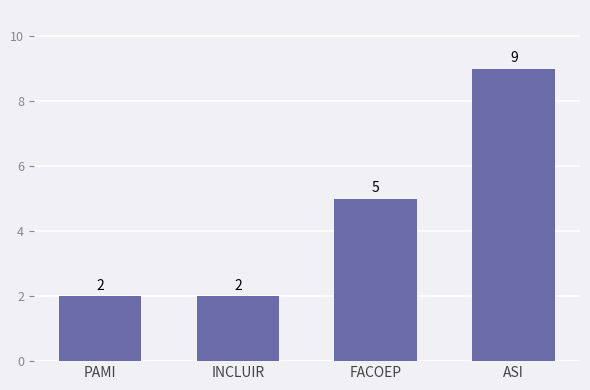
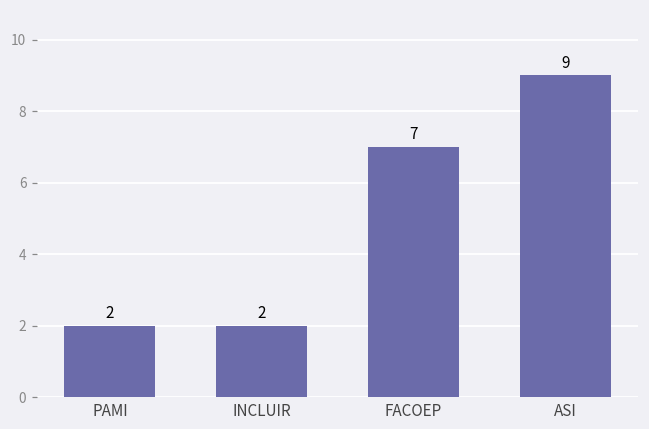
FACOEP: 5 -> 7
